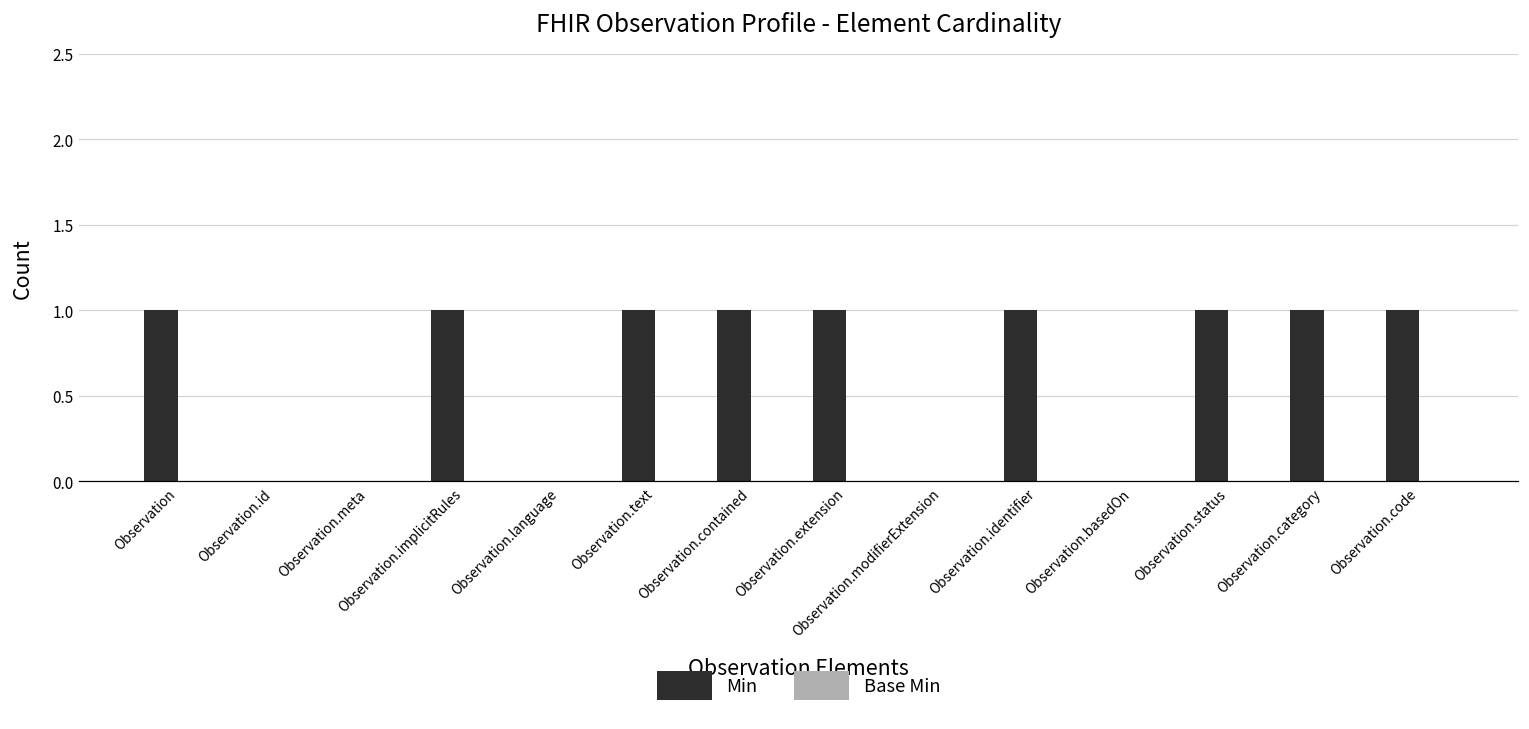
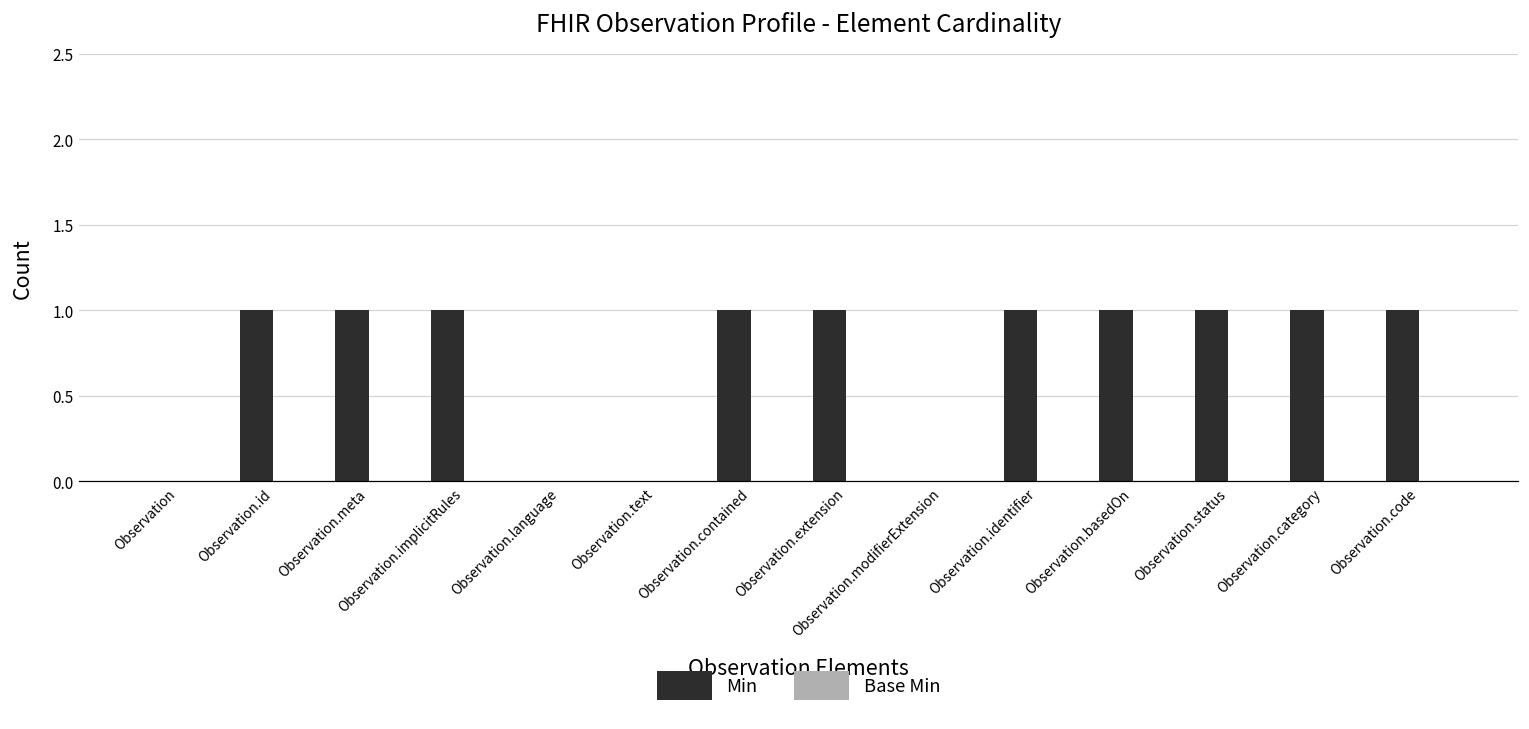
Min, Observation: 1 -> 0
Min, Observation.id: 0 -> 1
Min, Observation.meta: 0 -> 1
Min, Observation.text: 1 -> 0
Min, Observation.basedOn: 0 -> 1
